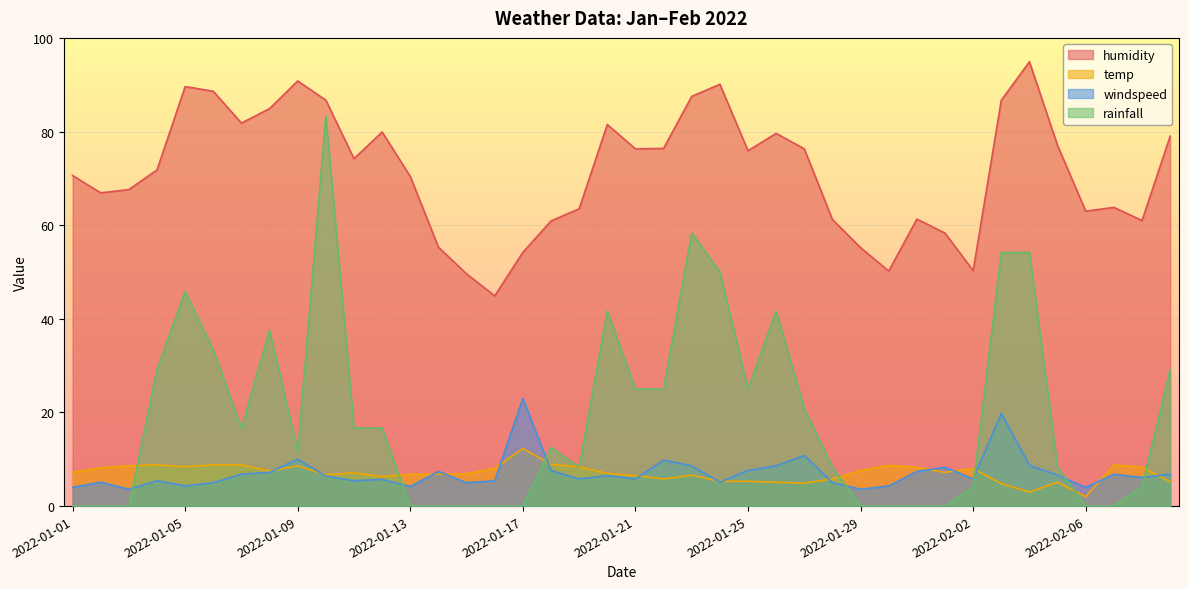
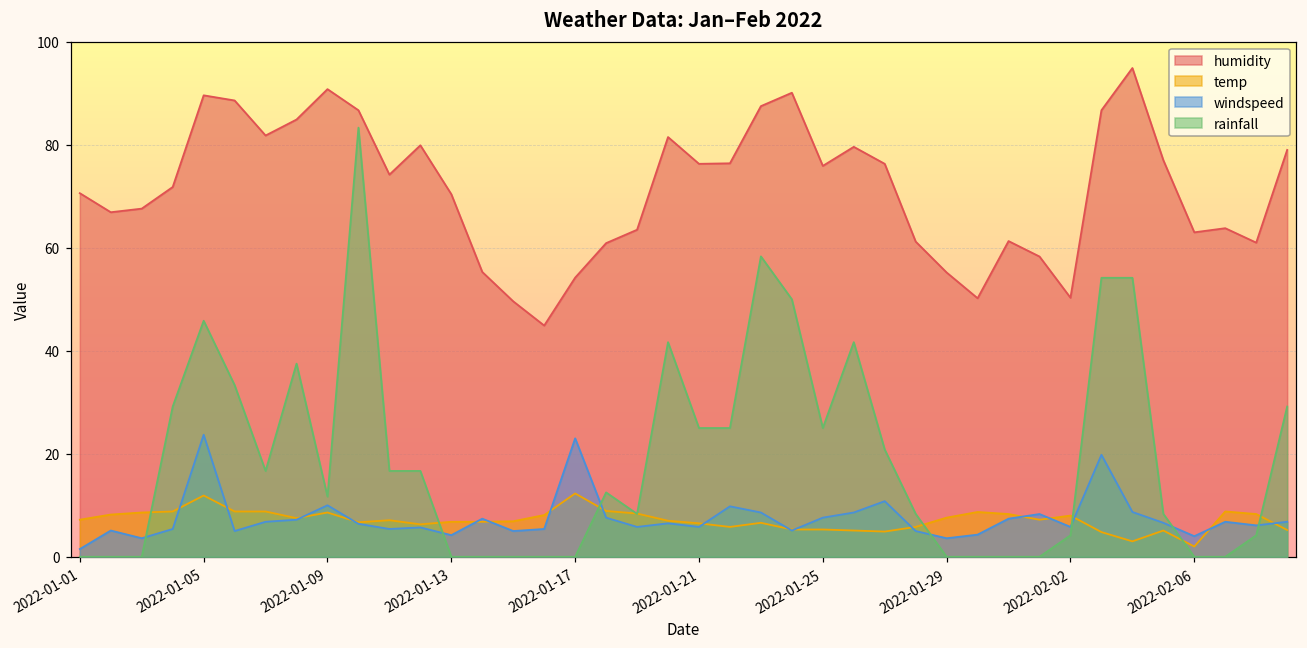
windspeed, 2022-01-01: 4 -> 2
temp, 2022-01-05: 8 -> 12
windspeed, 2022-01-05: 4 -> 24
